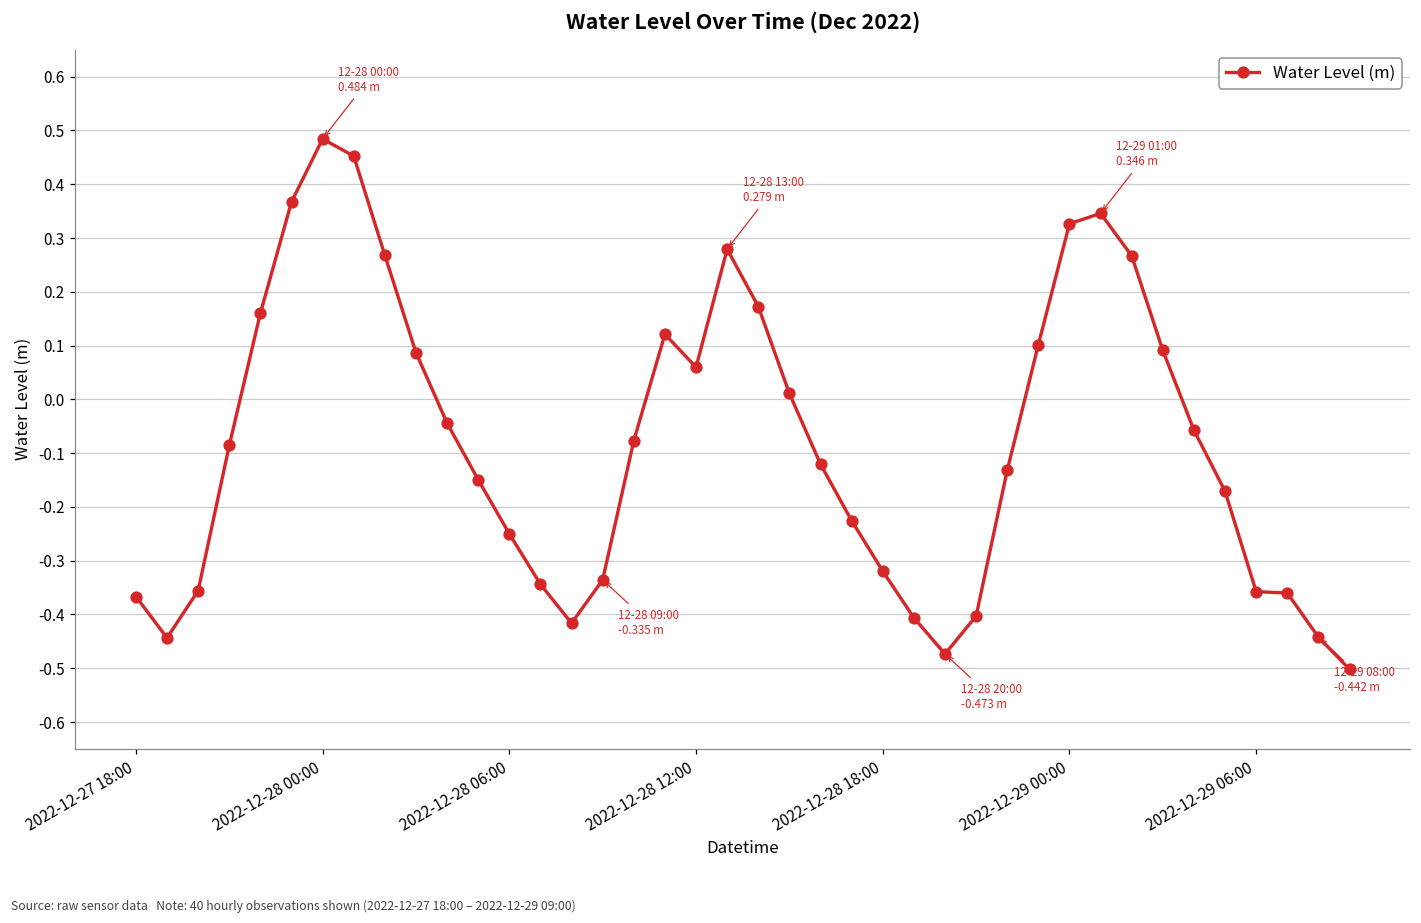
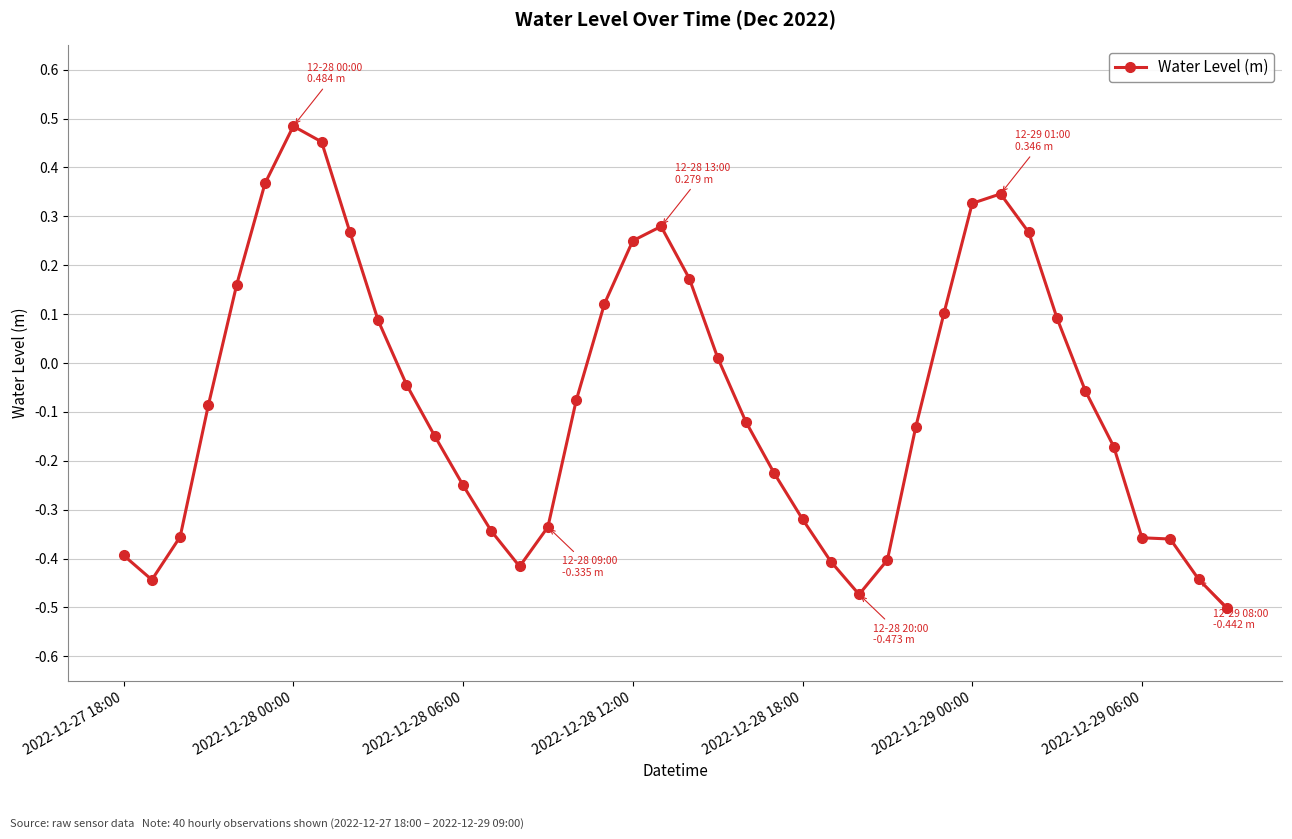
2022-12-27 18:00: -0.37 -> -0.39
2022-12-28 12:00: 0.06 -> 0.25
